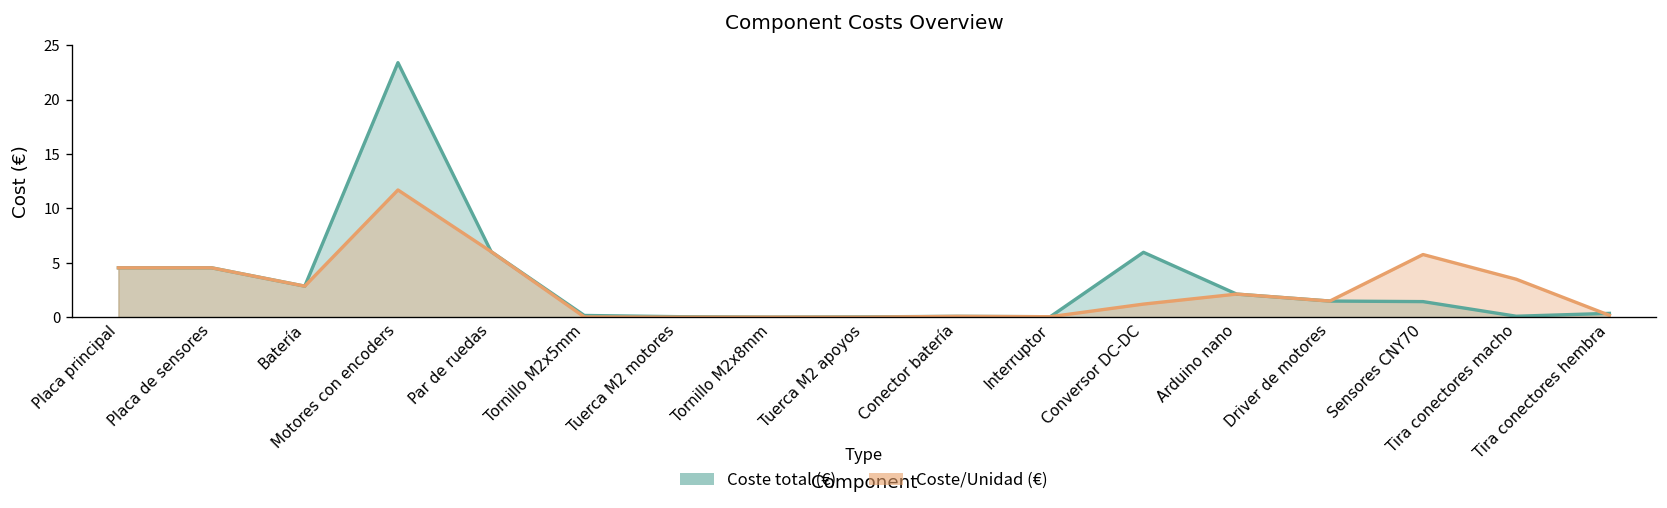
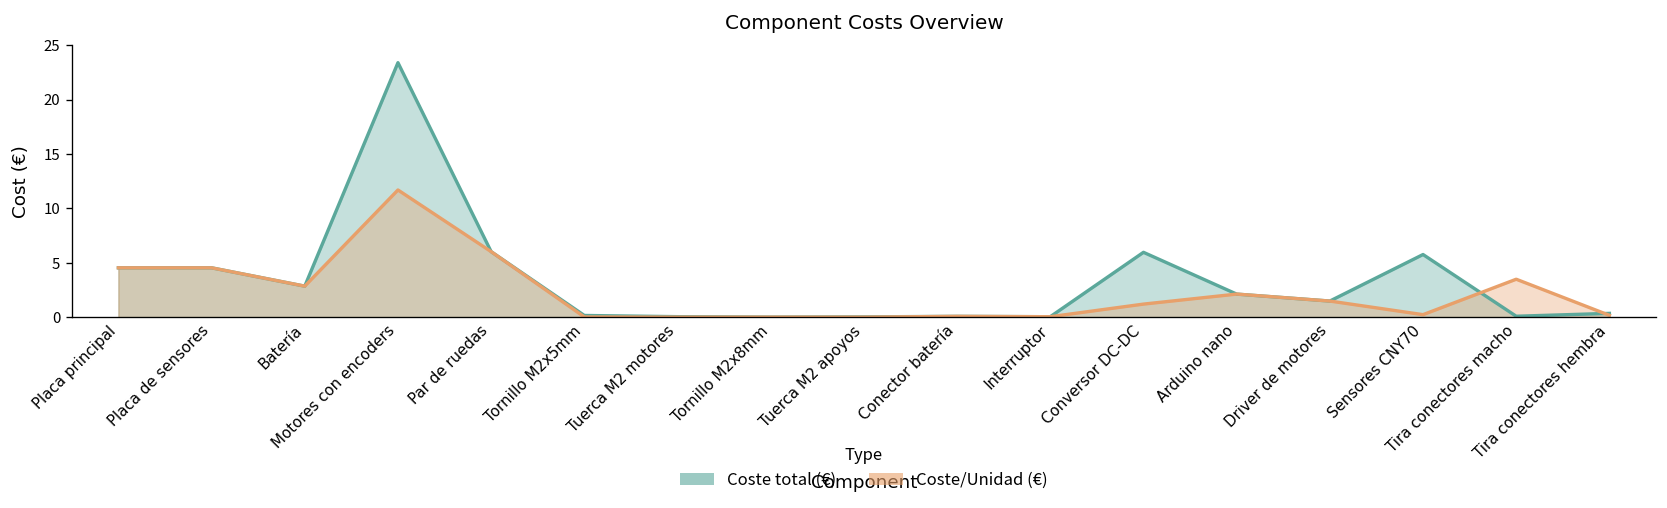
Coste total (€), Sensores CNY70: 1 -> 6
Coste/Unidad (€), Sensores CNY70: 6 -> 0
